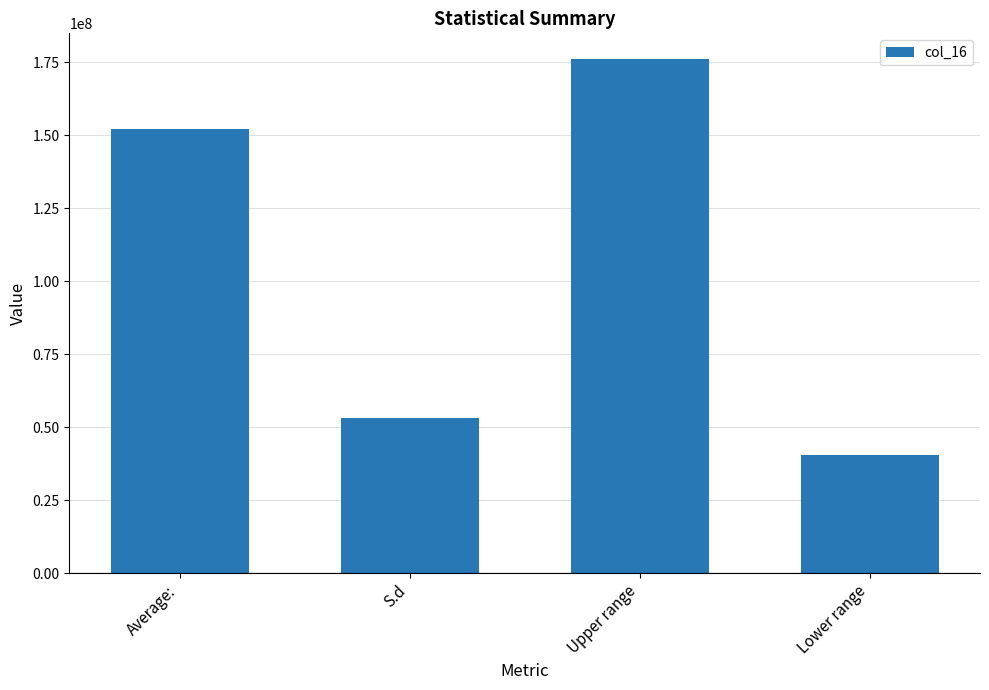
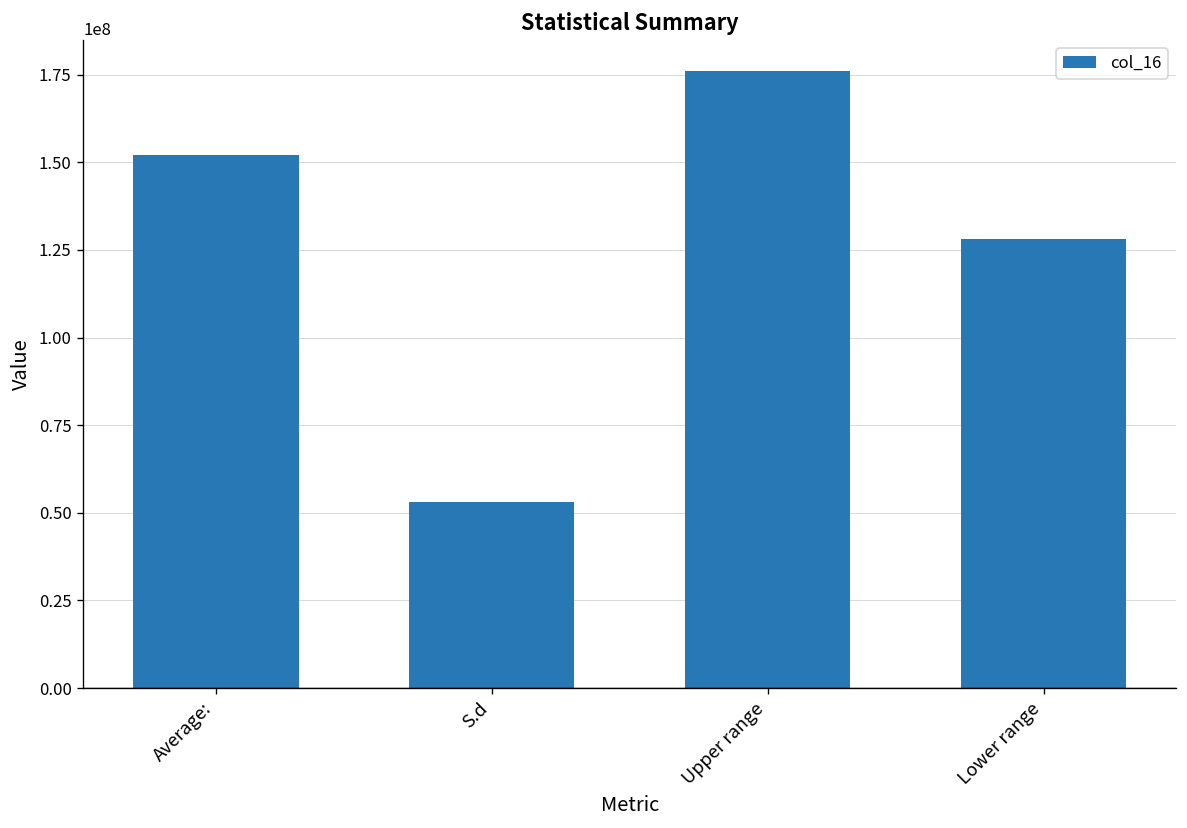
Lower range: 41000000 -> 128000000
